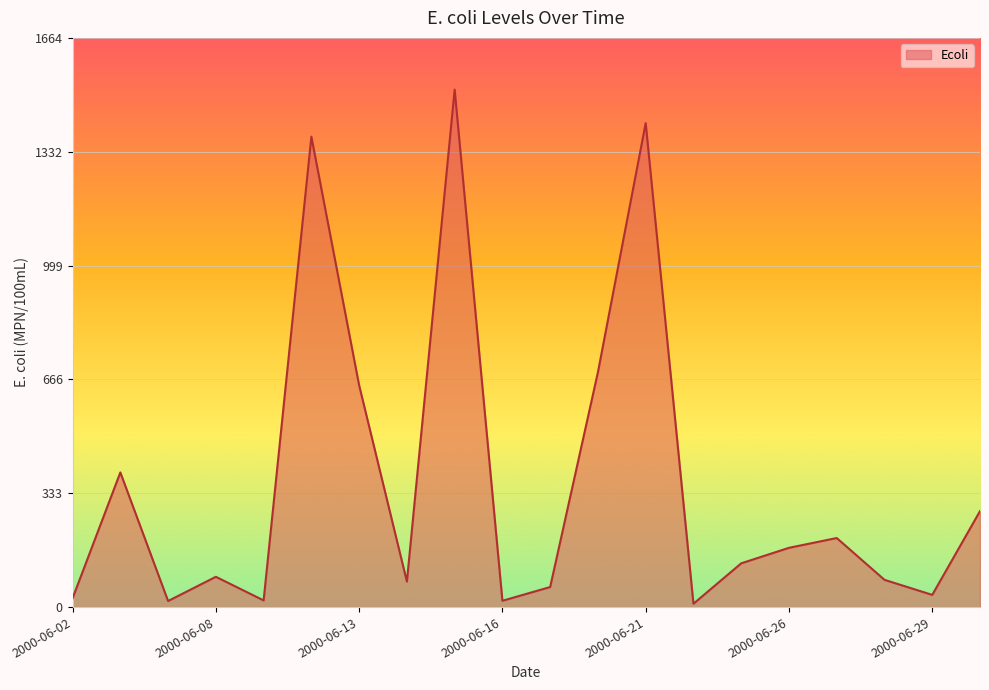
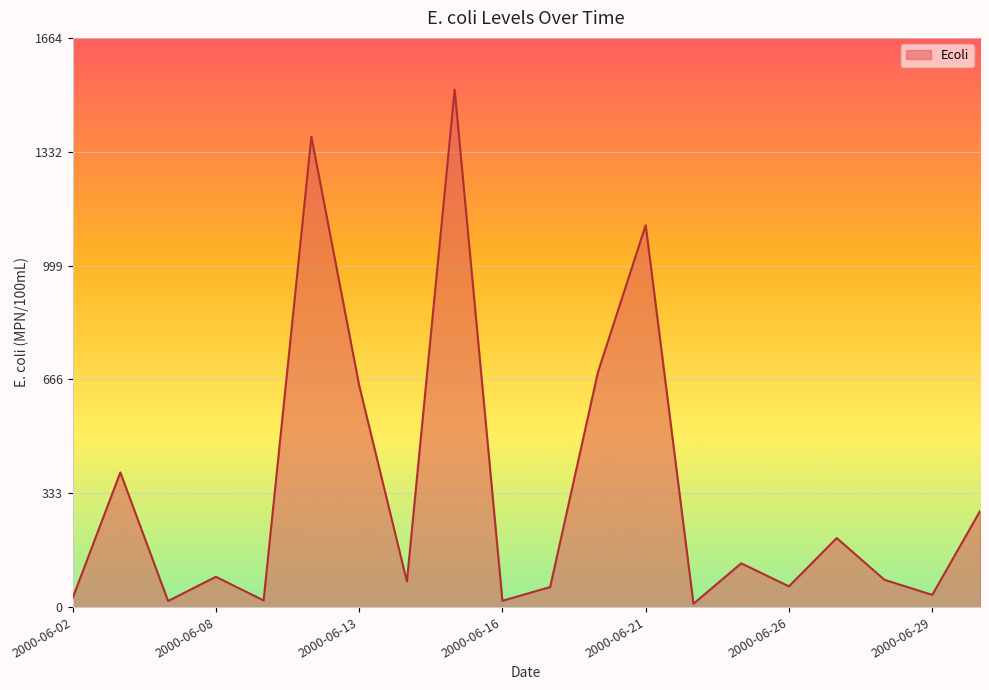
2000-06-21: 1420 -> 1120
2000-06-26: 170 -> 60
